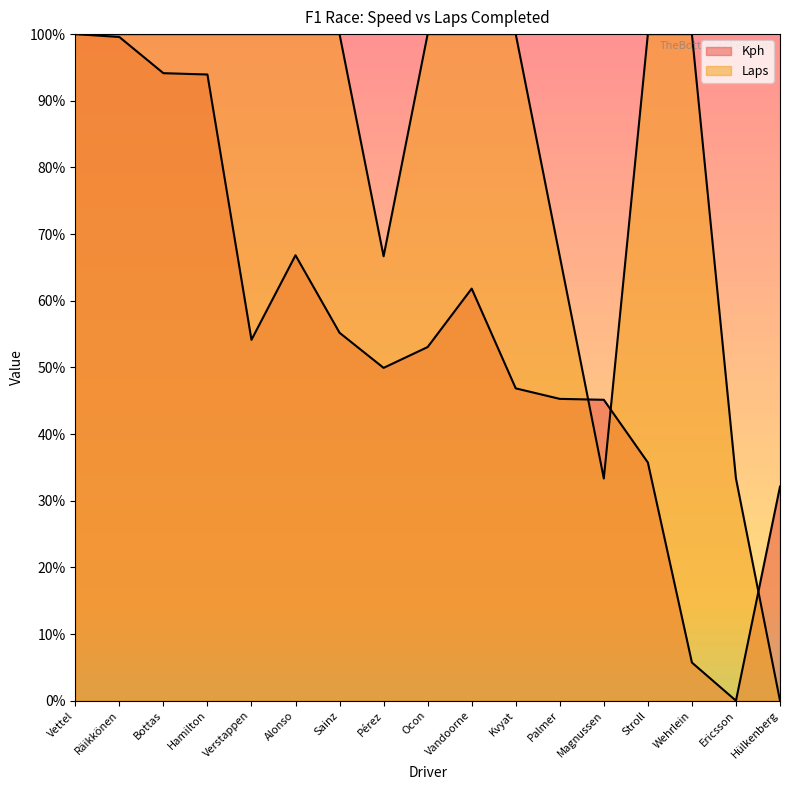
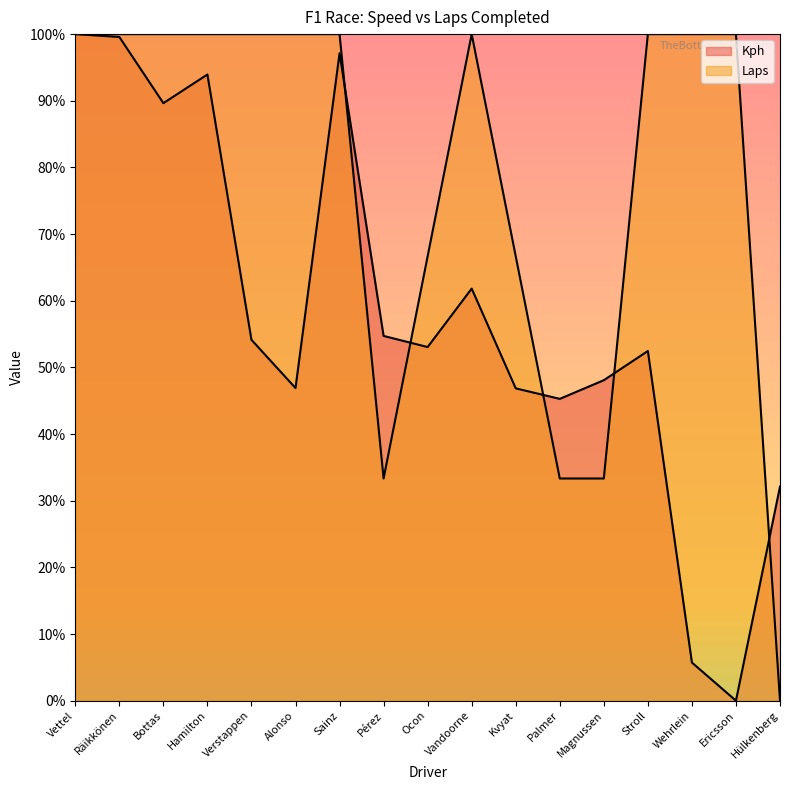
Kph, Bottas: 94% -> 90%
Kph, Alonso: 67% -> 47%
Kph, Sainz: 55% -> 97%
Kph, Pérez: 50% -> 55%
Laps, Pérez: 67% -> 33%
Laps, Ocon: 100% -> 67%
Laps, Kvyat: 100% -> 67%
Laps, Palmer: 67% -> 33%
Kph, Magnussen: 45% -> 48%
Kph, Stroll: 36% -> 52%
Laps, Ericsson: 33% -> 100%
